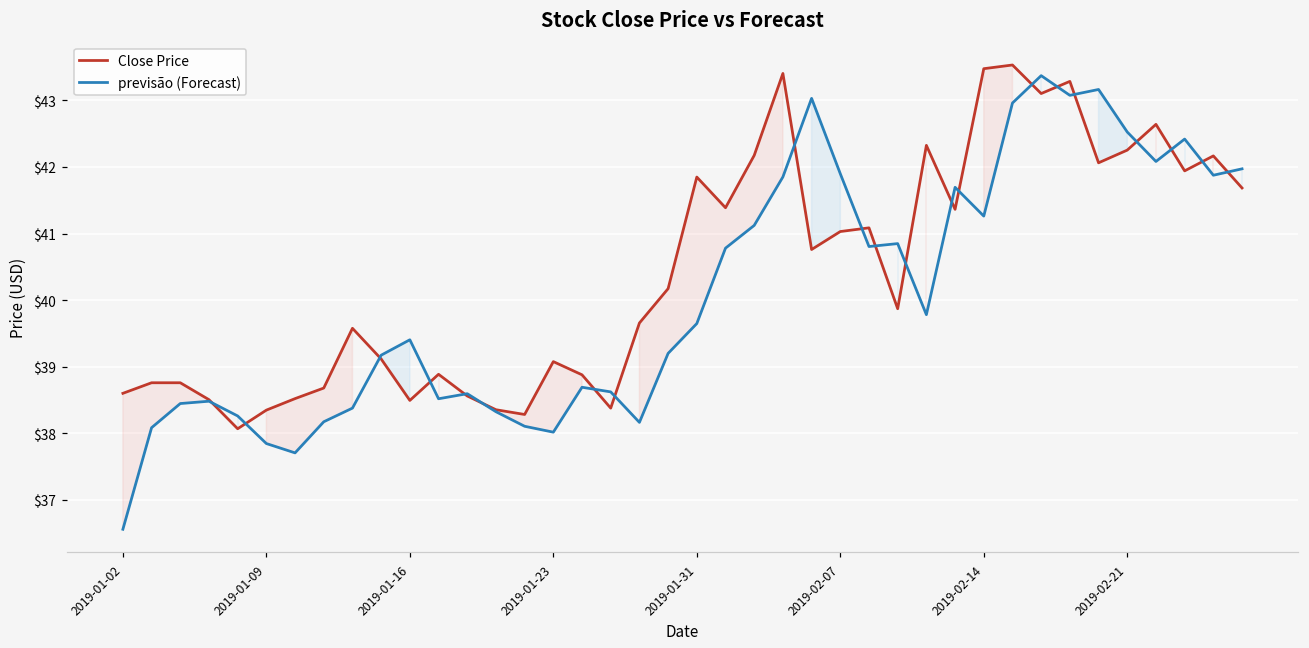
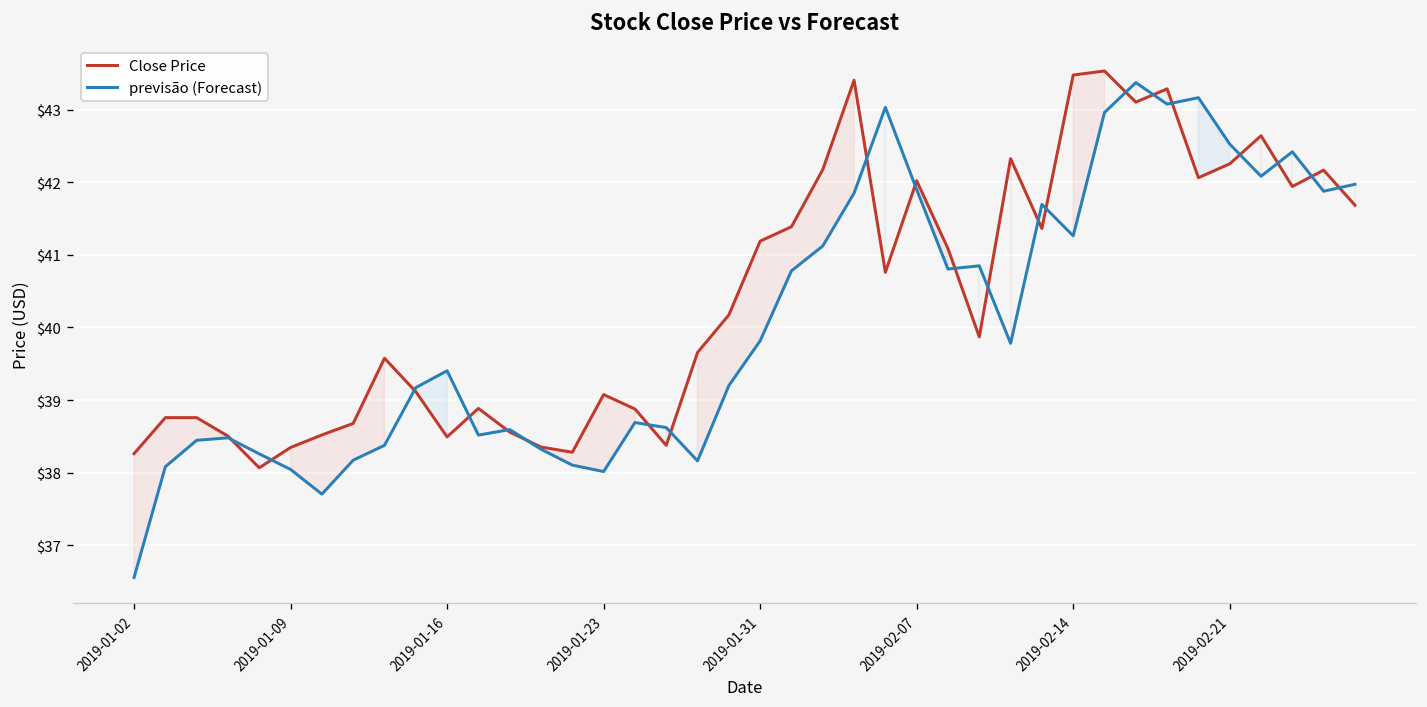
Close Price, 2019-01-02: $38.6 -> $38.3
previsão (Forecast), 2019-01-09: $37.8 -> $38.0
Close Price, 2019-01-31: $41.8 -> $41.2
previsão (Forecast), 2019-01-31: $39.6 -> $39.8
Close Price, 2019-02-07: $41.0 -> $42.0
